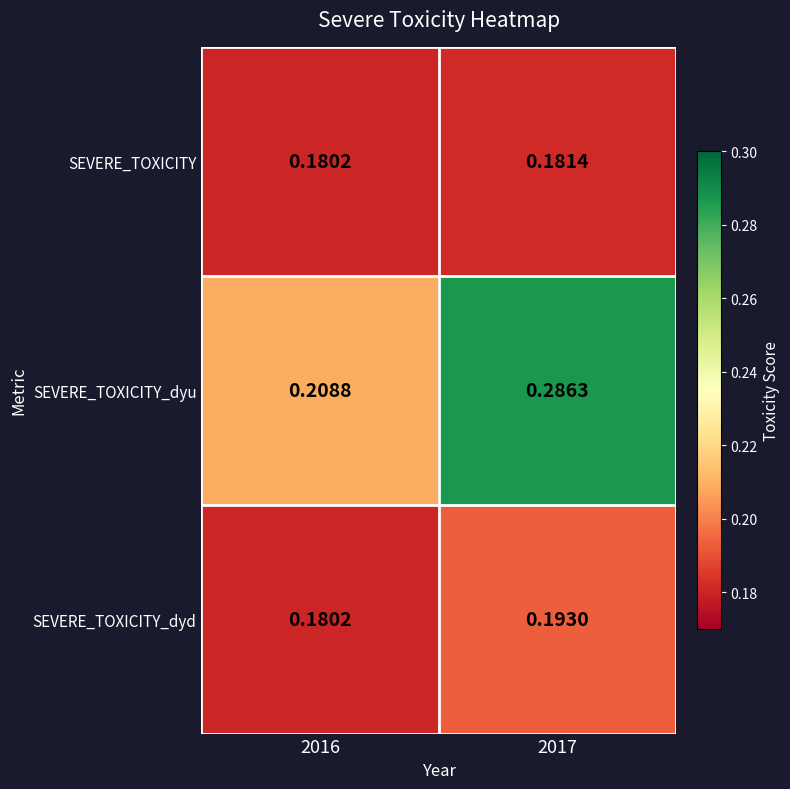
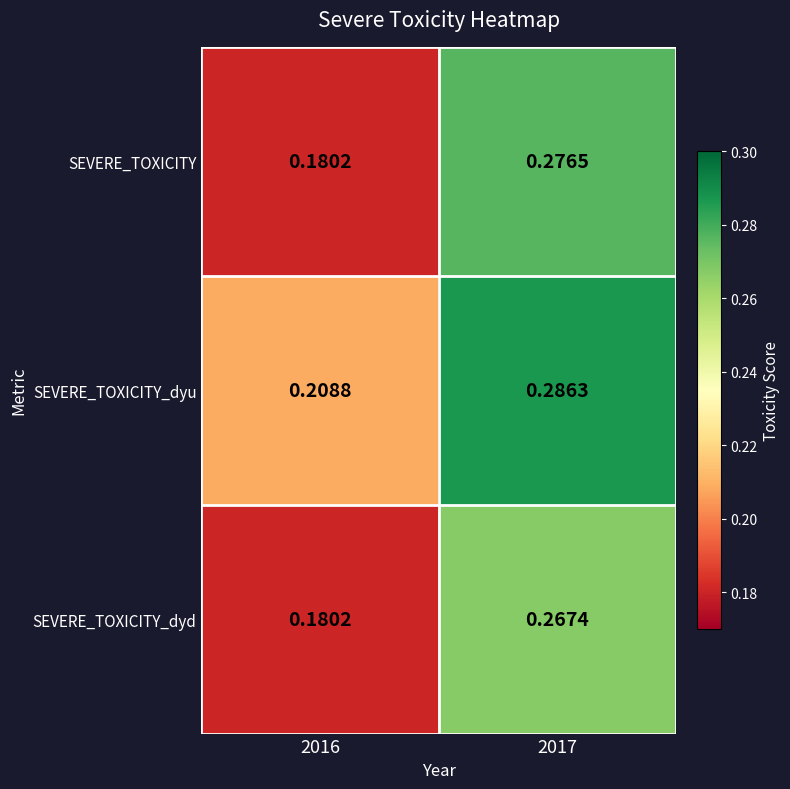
SEVERE_TOXICITY, 2017: 0.1814 -> 0.2765
SEVERE_TOXICITY_dyd, 2017: 0.1930 -> 0.2674
